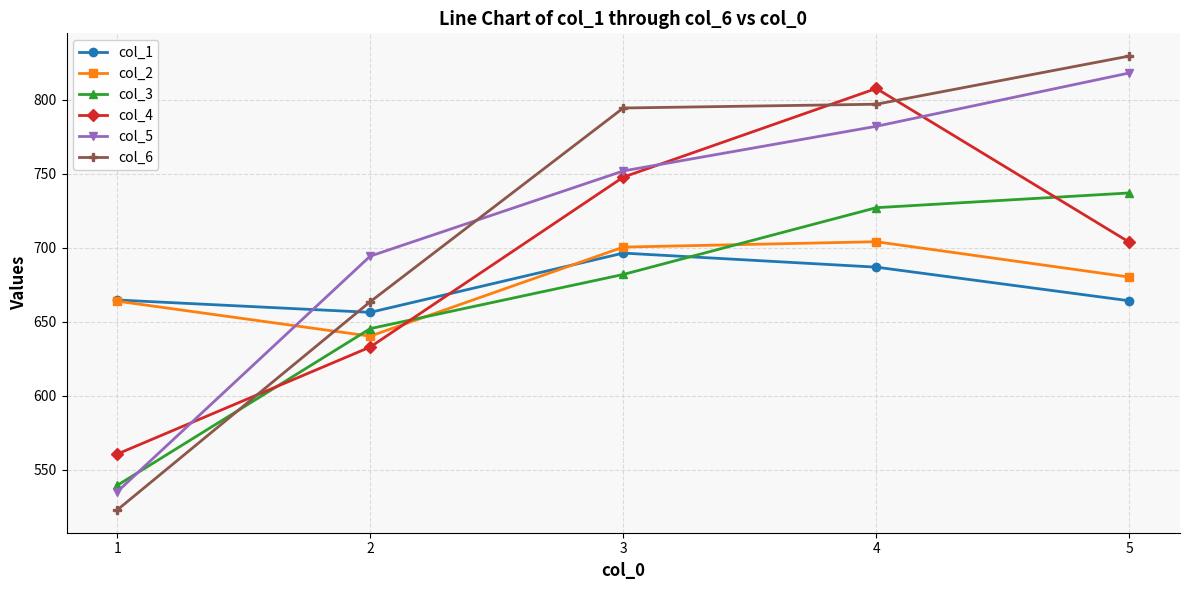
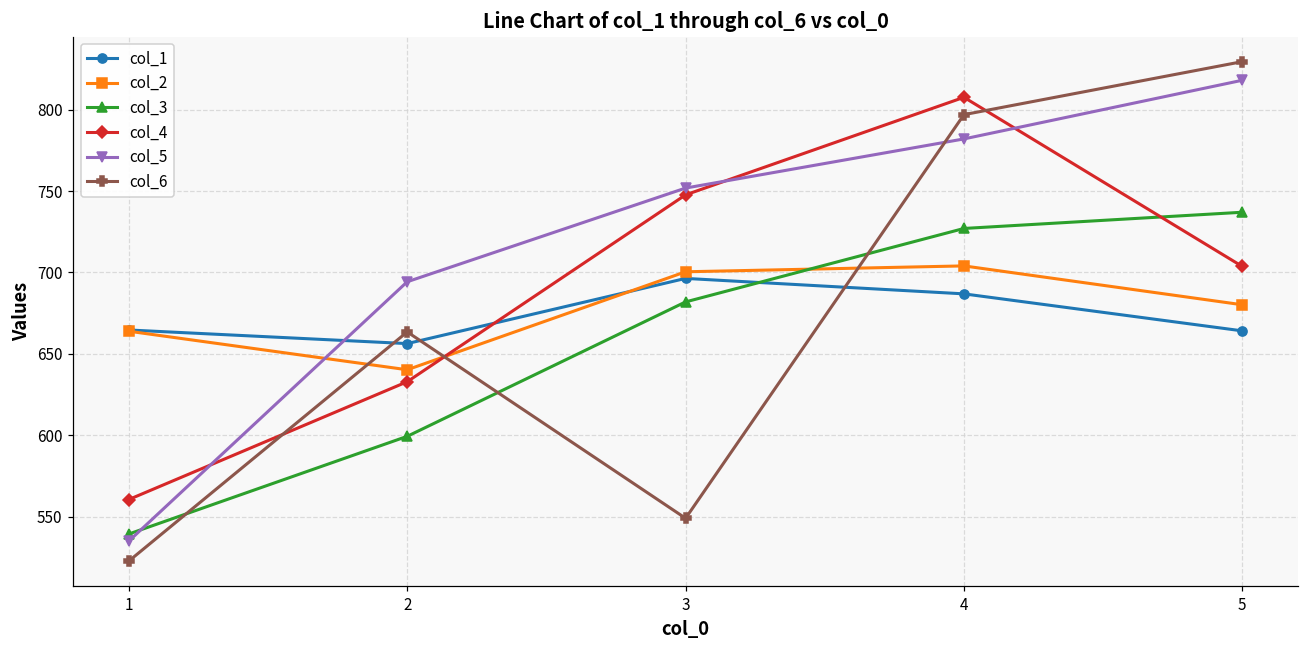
col_3, 2: 645 -> 599
col_6, 3: 794 -> 549
